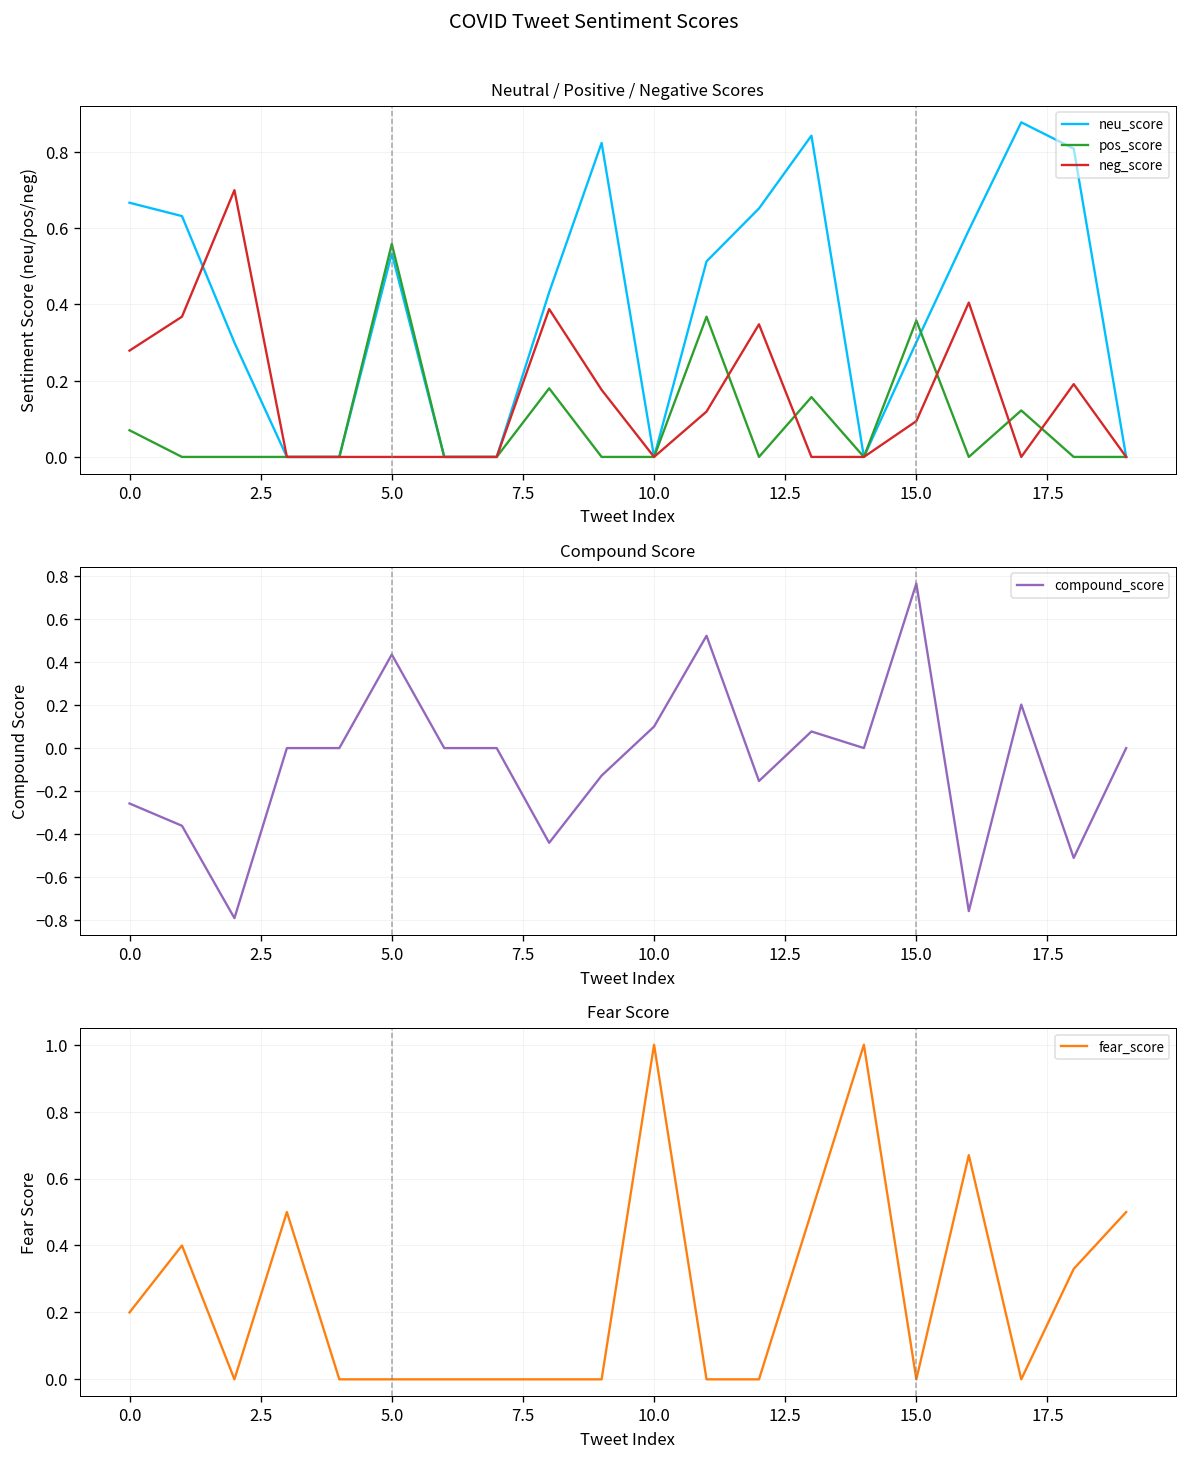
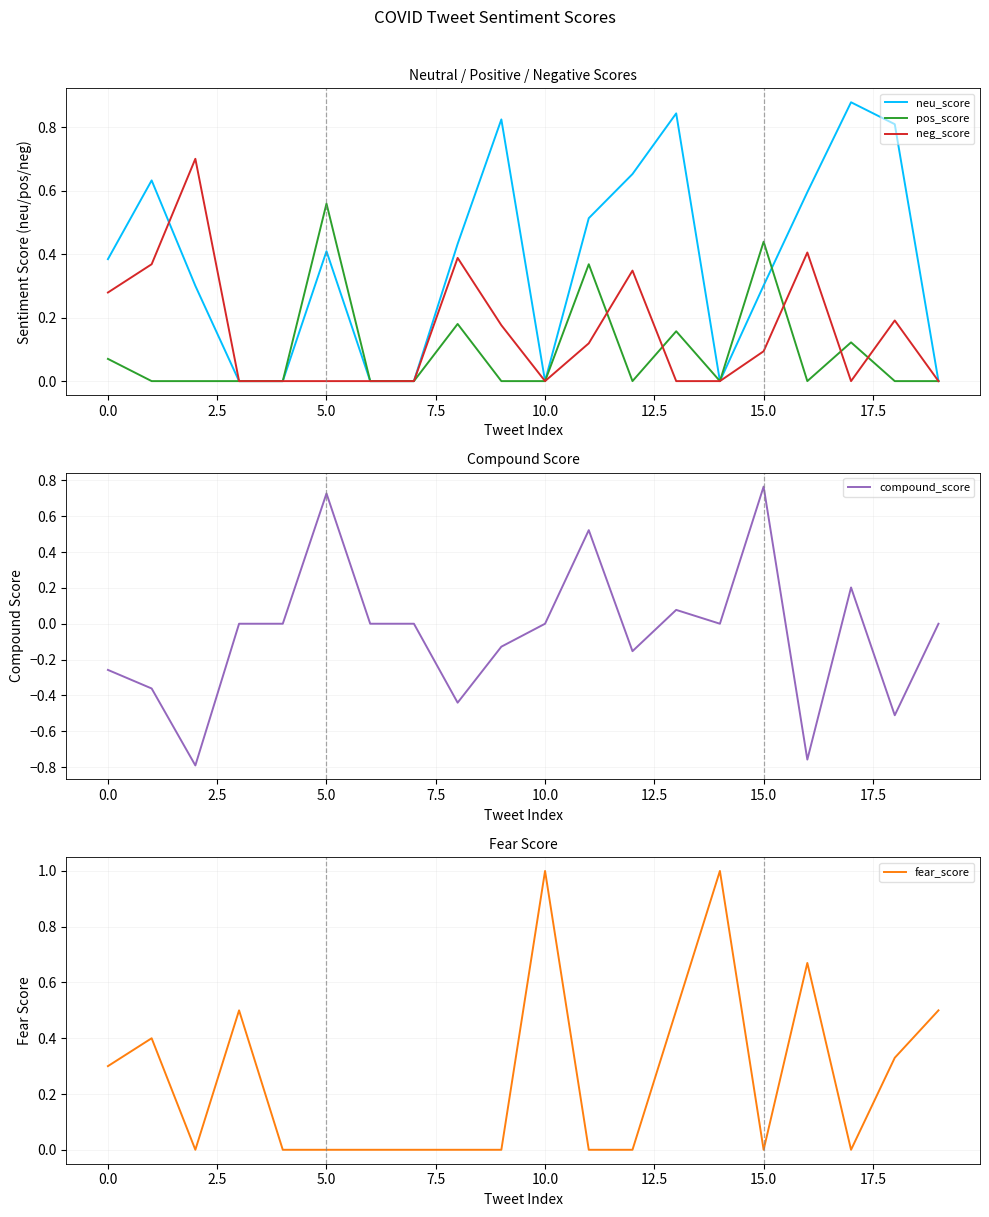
Neutral / Positive / Negative Scores, neu_score, 0.0: 0.67 -> 0.38
Neutral / Positive / Negative Scores, neu_score, 5.0: 0.53 -> 0.41
Neutral / Positive / Negative Scores, pos_score, 15.0: 0.36 -> 0.44
Compound Score, 5.0: 0.43 -> 0.73
Compound Score, 10.0: 0.1 -> 0.0
Fear Score, 0.0: 0.2 -> 0.3
